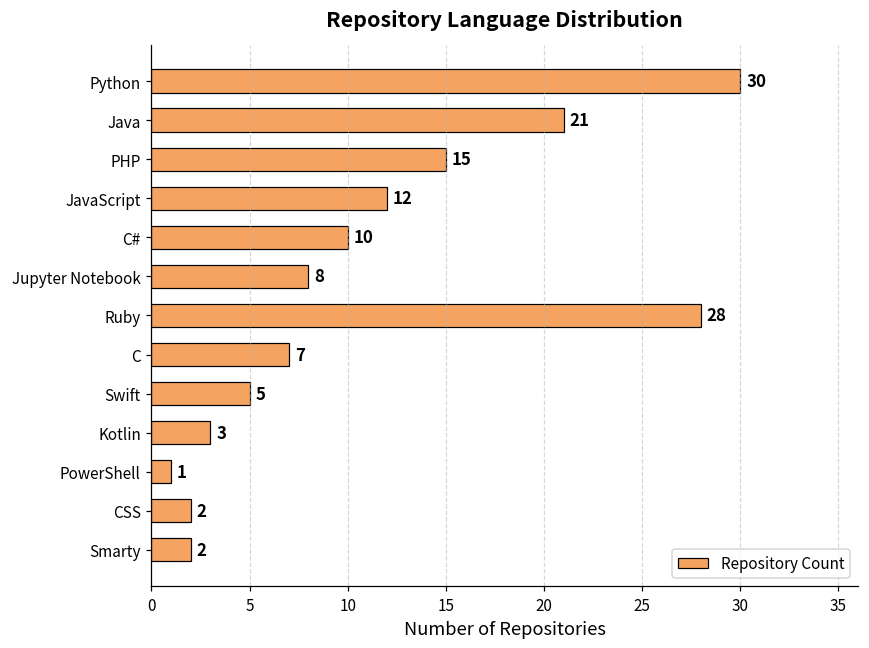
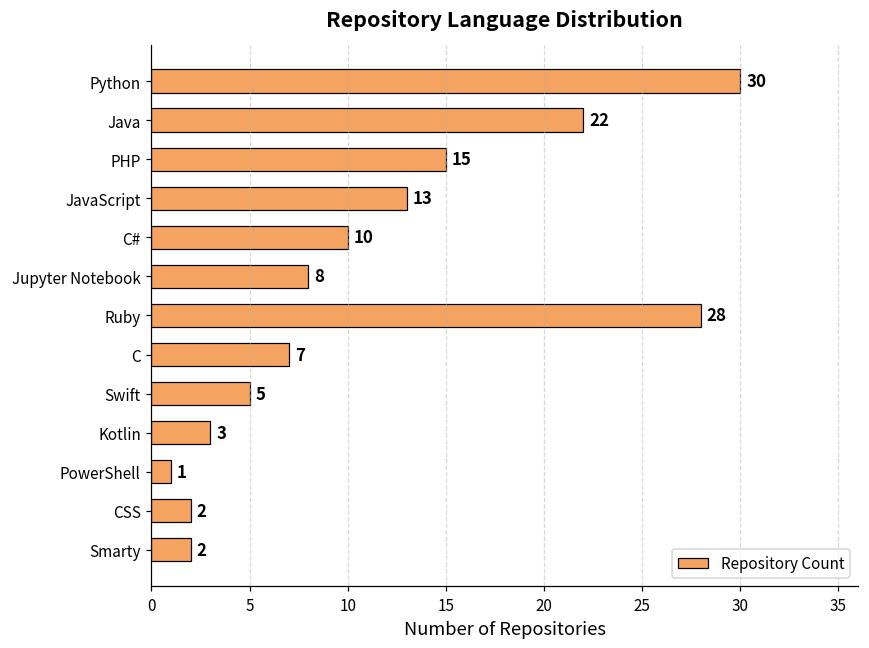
Java: 21 -> 22
JavaScript: 12 -> 13
